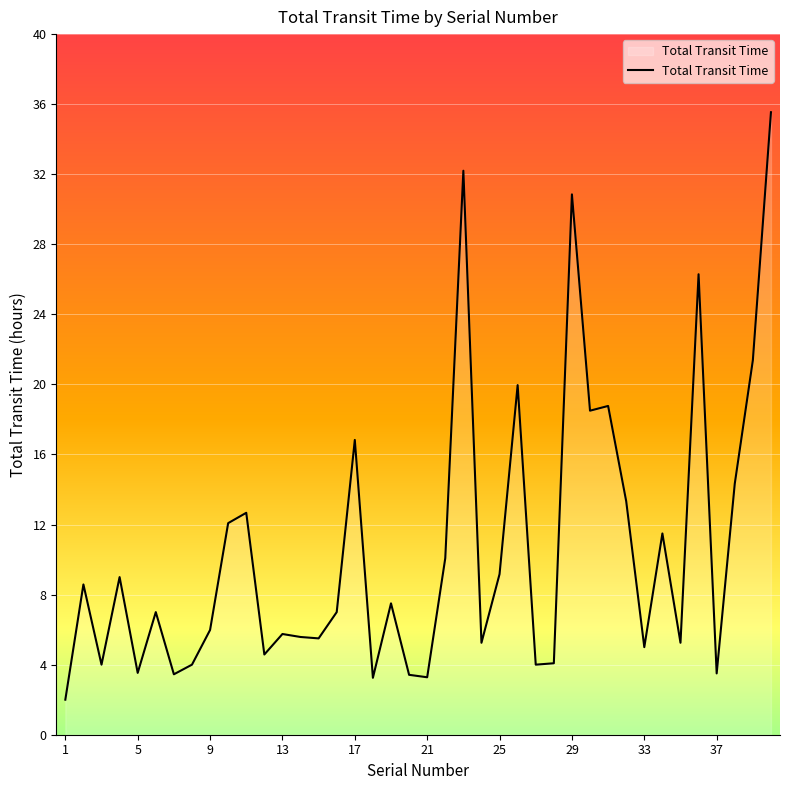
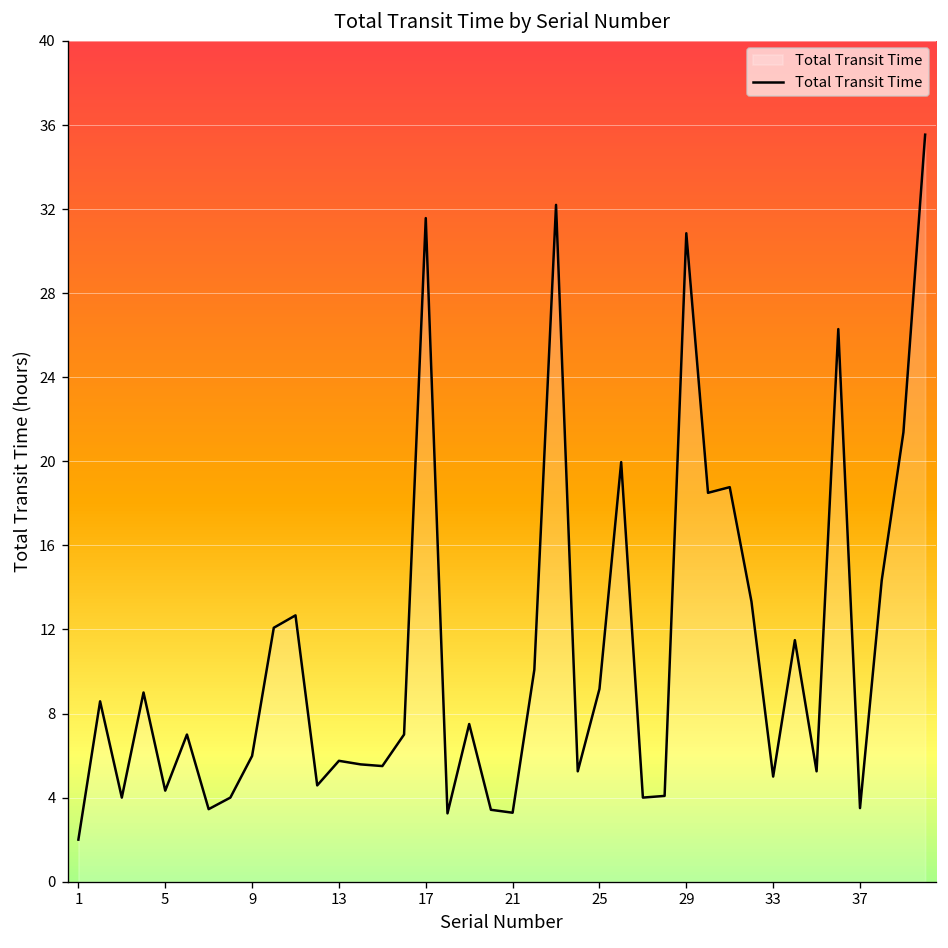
5: 3.5 -> 4.3
17: 16.8 -> 31.6
